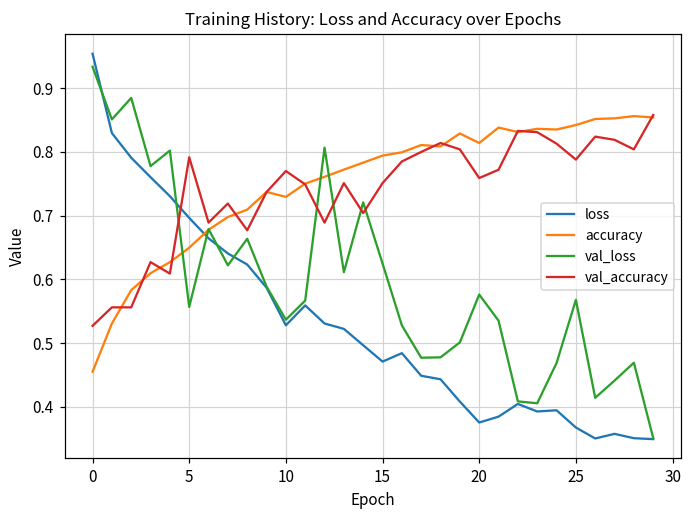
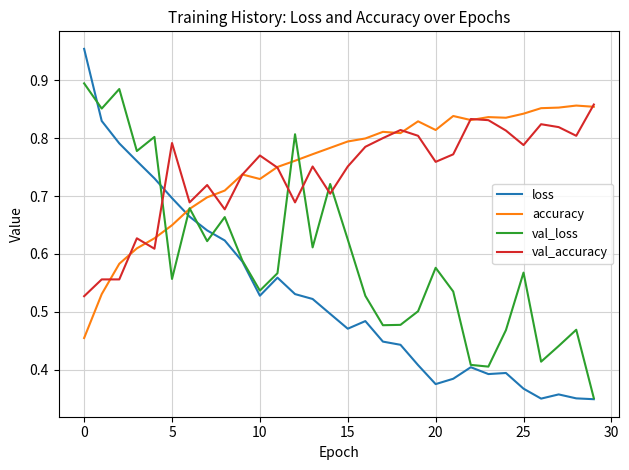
val_loss, 0: 0.93 -> 0.89
